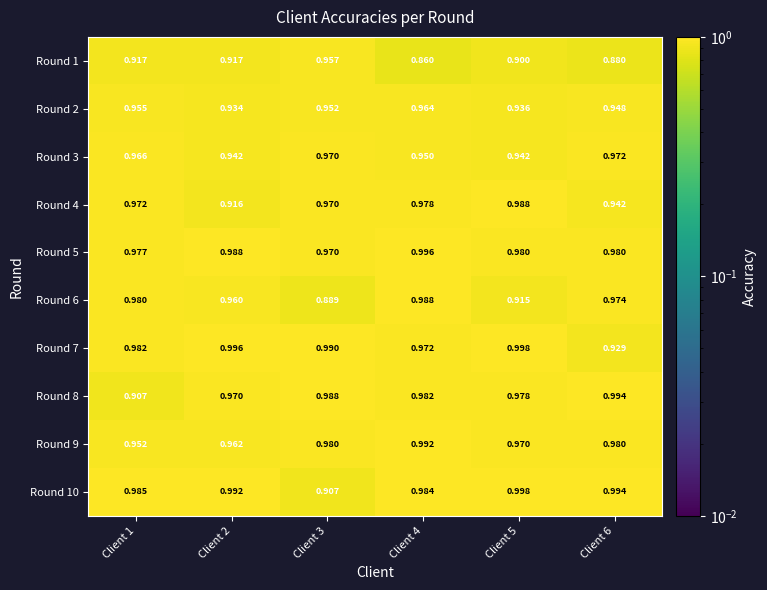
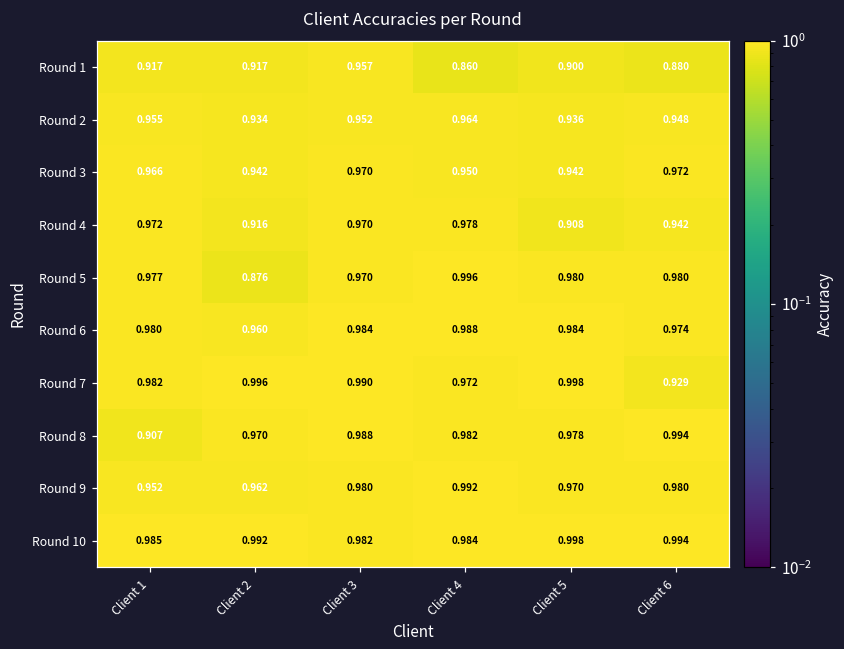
Round 4, Client 5: 0.988 -> 0.908
Round 5, Client 2: 0.988 -> 0.876
Round 6, Client 3: 0.889 -> 0.984
Round 6, Client 5: 0.915 -> 0.984
Round 10, Client 3: 0.907 -> 0.982
